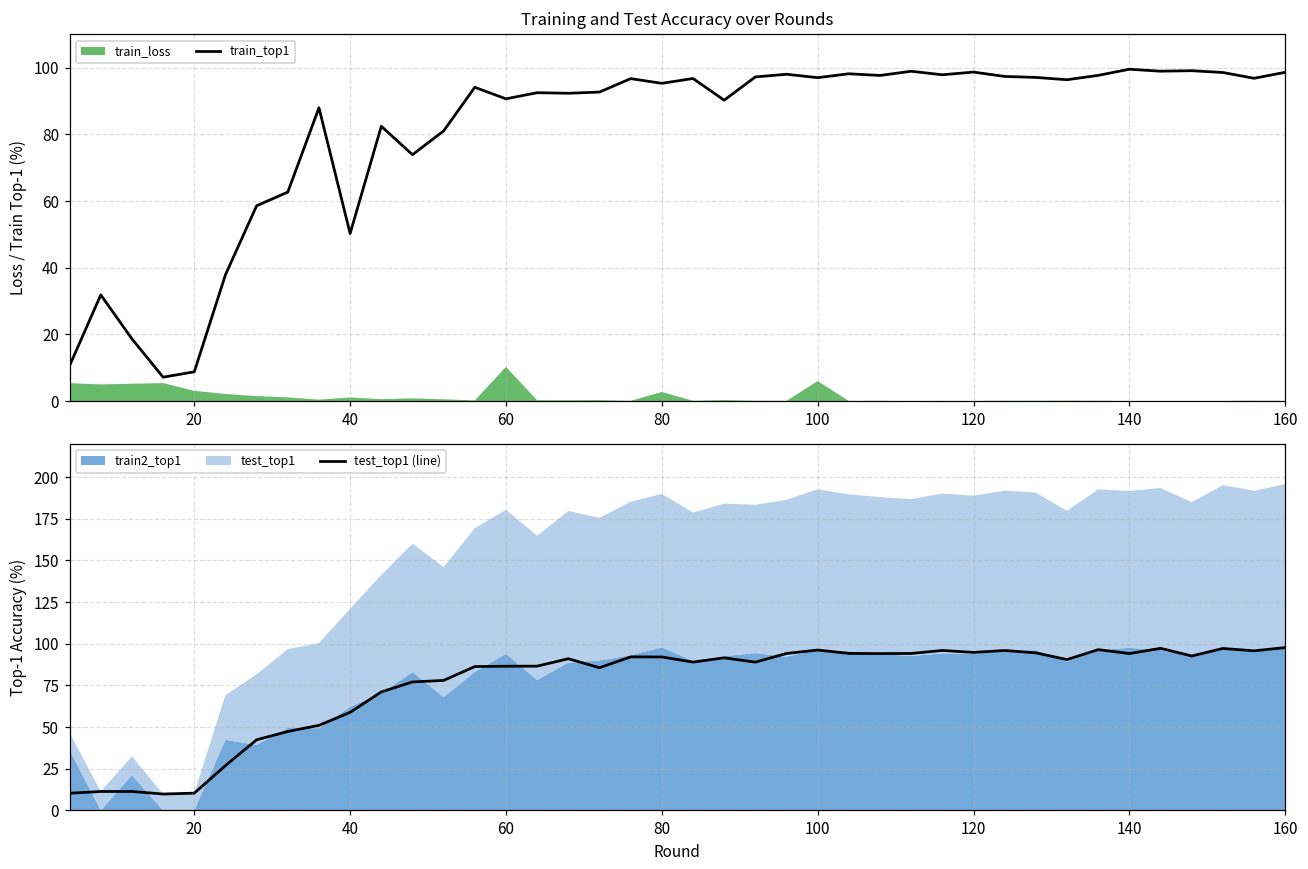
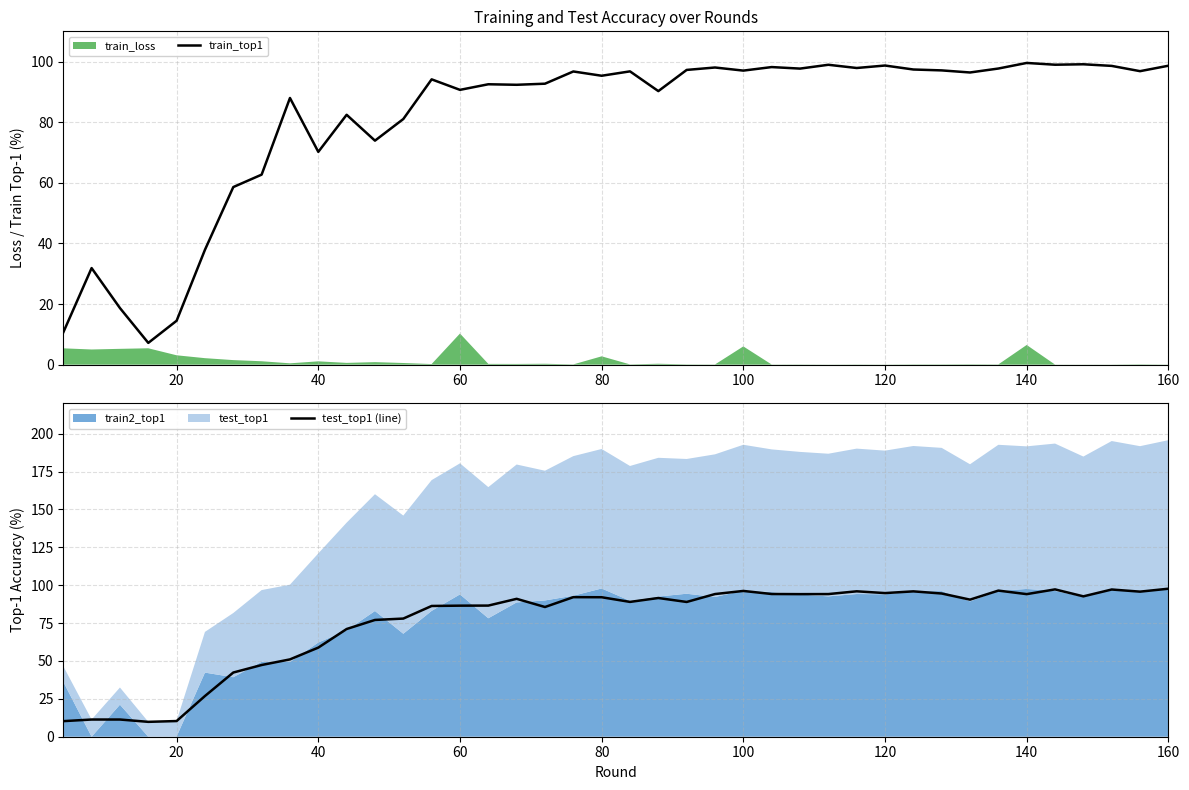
Training and Test Accuracy over Rounds, train_top1, 20: 9 -> 14
Training and Test Accuracy over Rounds, train_top1, 40: 50 -> 70
Training and Test Accuracy over Rounds, train_loss, 140: 0 -> 7
